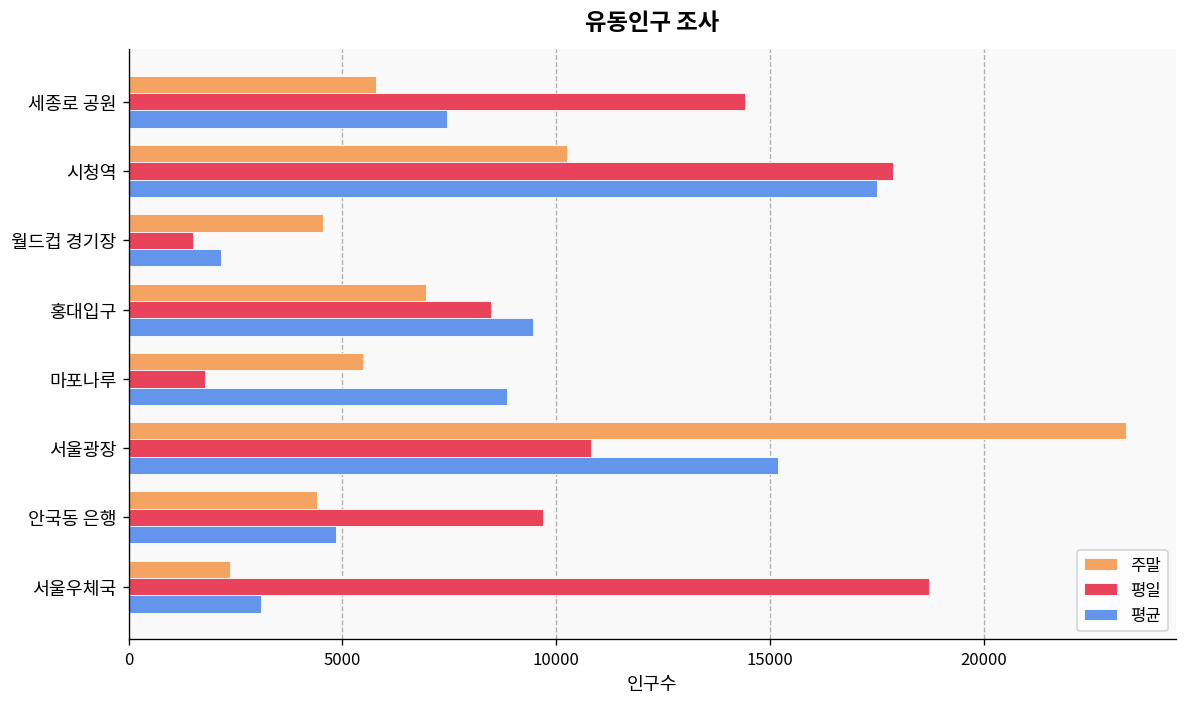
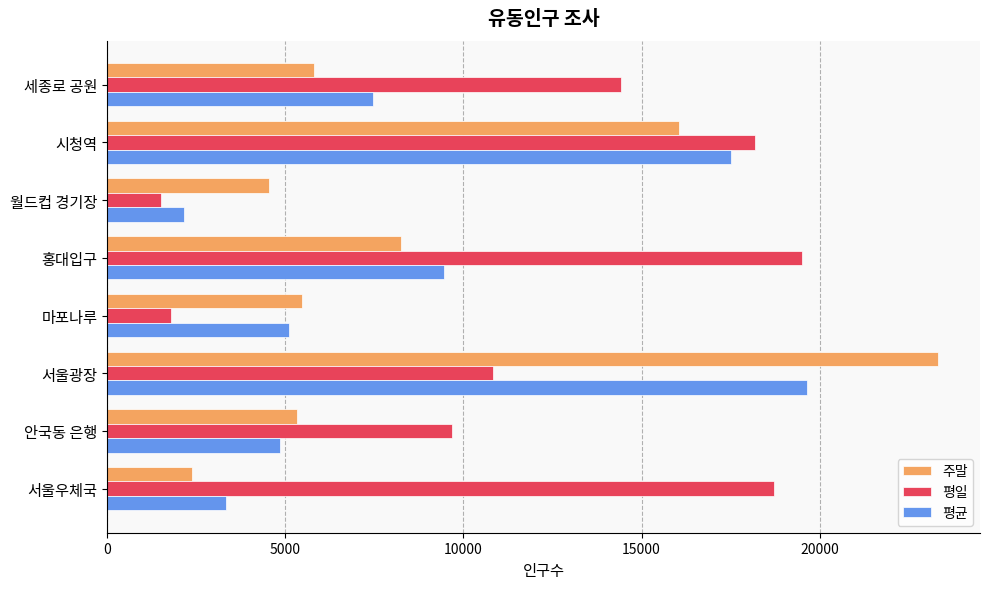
주말, 시청역: 10300 -> 16100
평일, 시청역: 17900 -> 18200
주말, 홍대입구: 7000 -> 8300
평일, 홍대입구: 8500 -> 19500
평균, 마포나루: 8800 -> 5100
평균, 서울광장: 15200 -> 19600
주말, 안국동 은행: 4400 -> 5300
평균, 서울우체국: 3100 -> 3300
